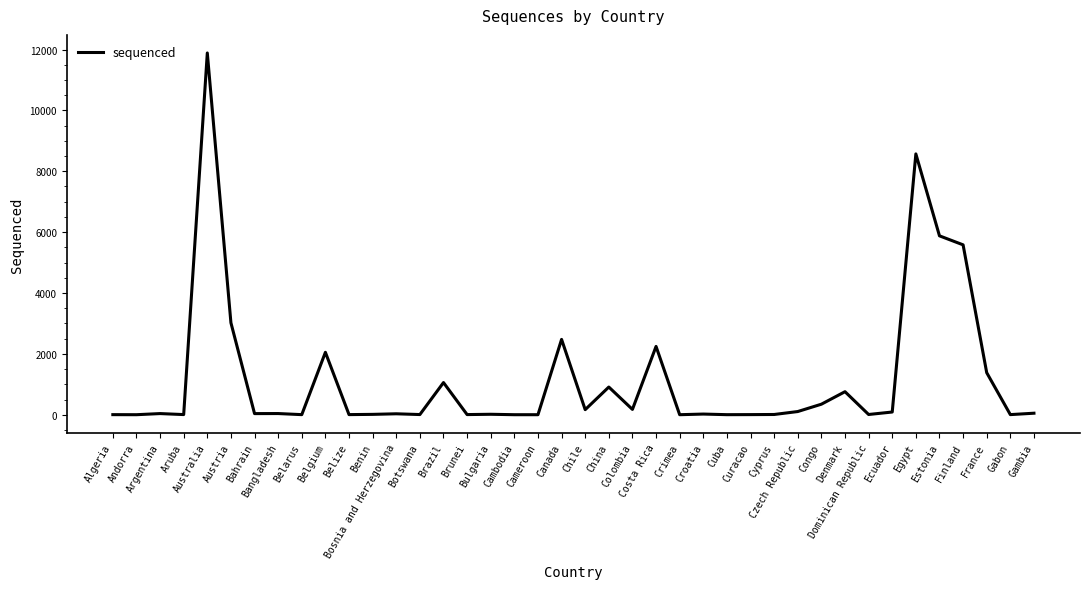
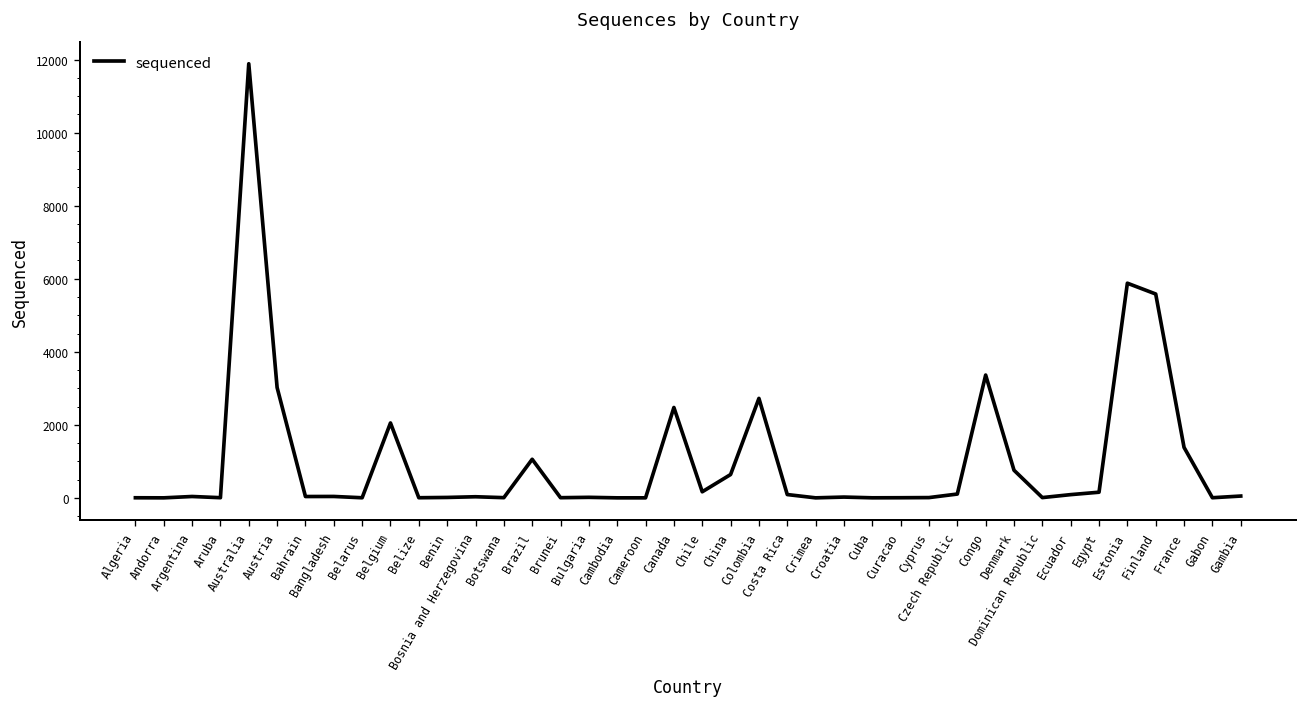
China: 900 -> 600
Colombia: 200 -> 2700
Costa Rica: 2200 -> 100
Congo: 300 -> 3400
Egypt: 8600 -> 200
